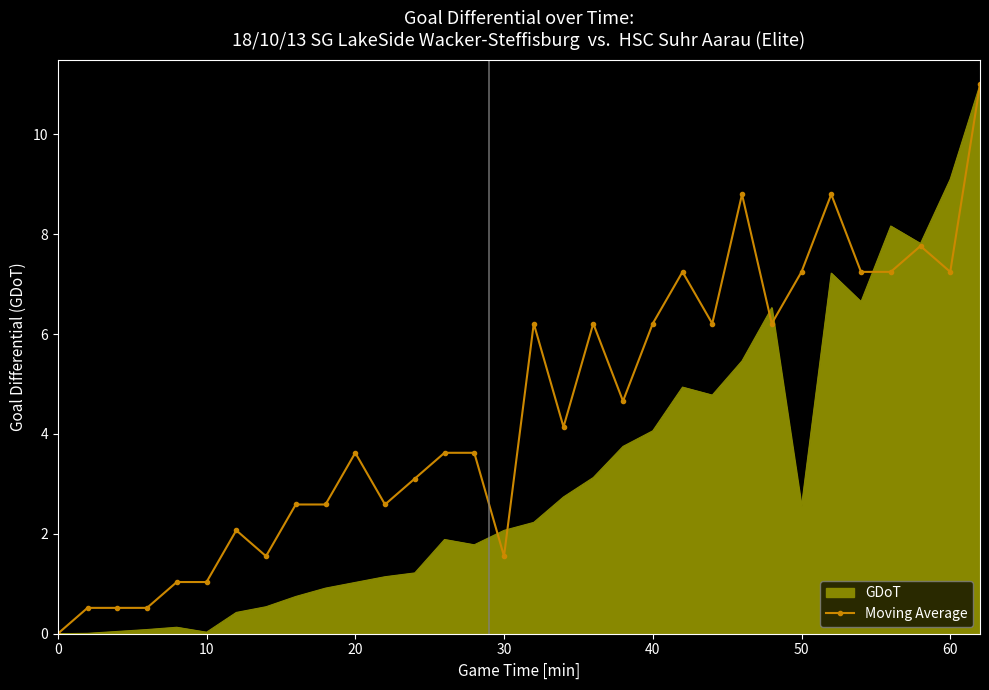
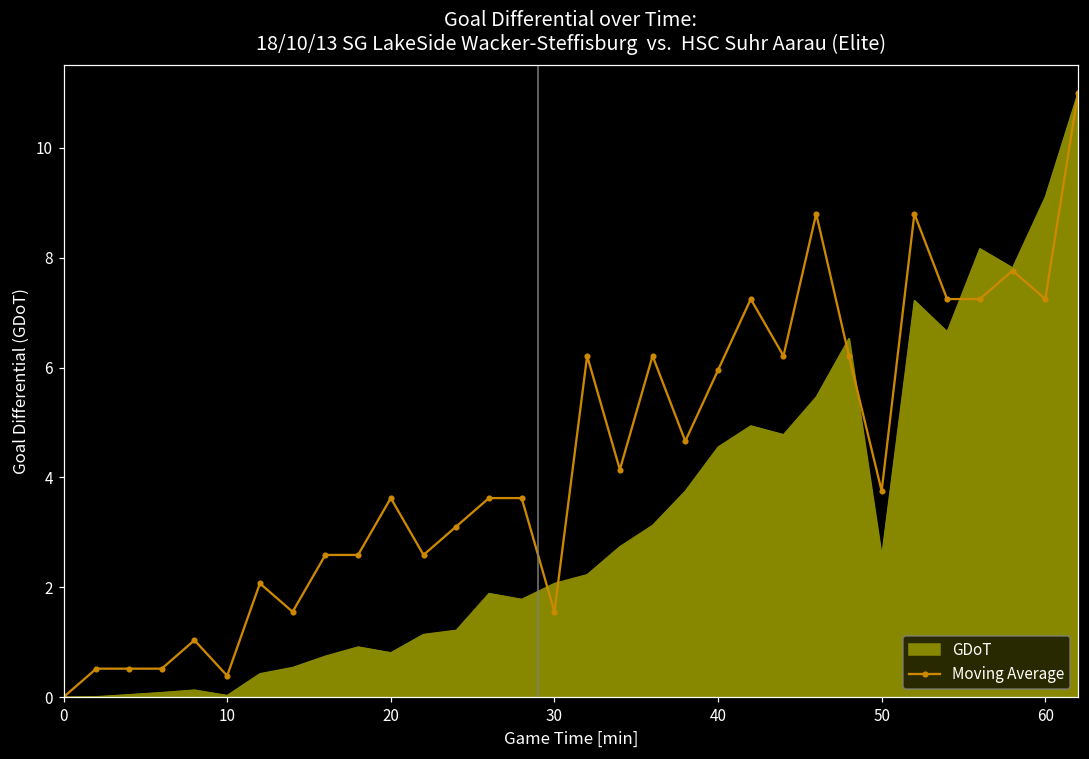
Moving Average, 10: 1.0 -> 0.4
GDoT, 20: 1.0 -> 0.8
GDoT, 40: 4.1 -> 4.6
Moving Average, 40: 6.2 -> 6.0
Moving Average, 50: 7.2 -> 3.8
